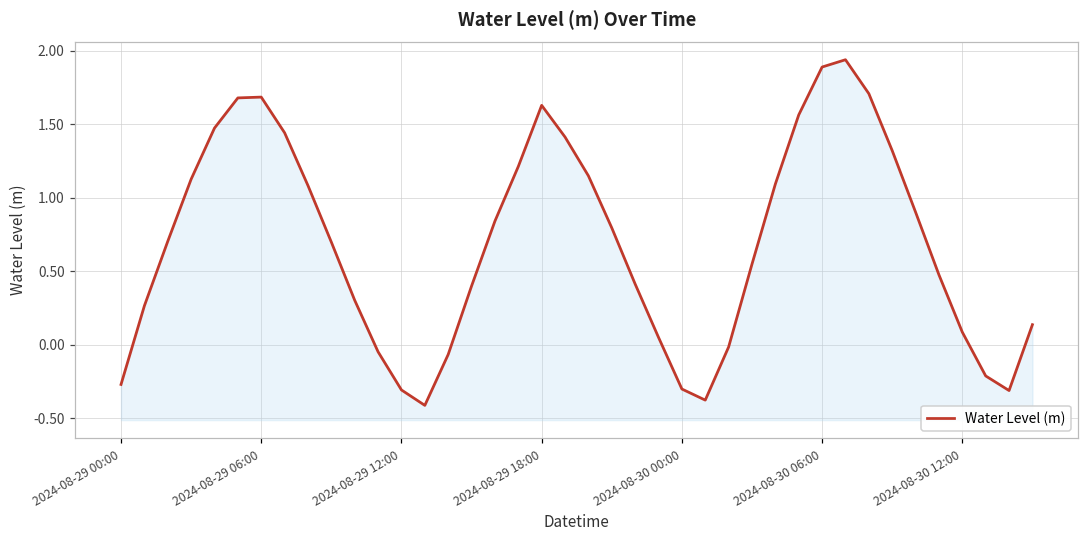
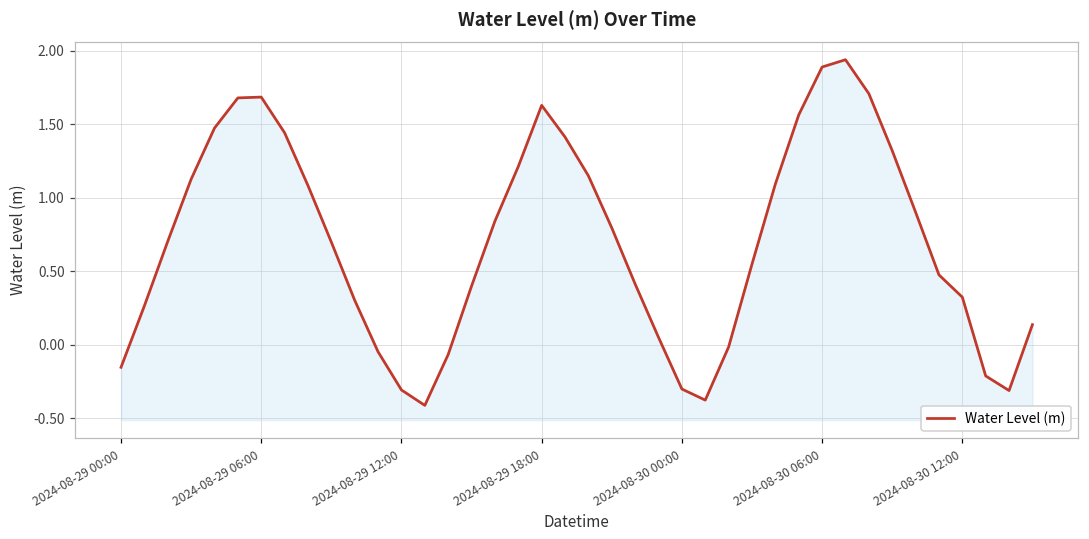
2024-08-29 00:00: -0.27 -> -0.15
2024-08-30 12:00: 0.09 -> 0.32
